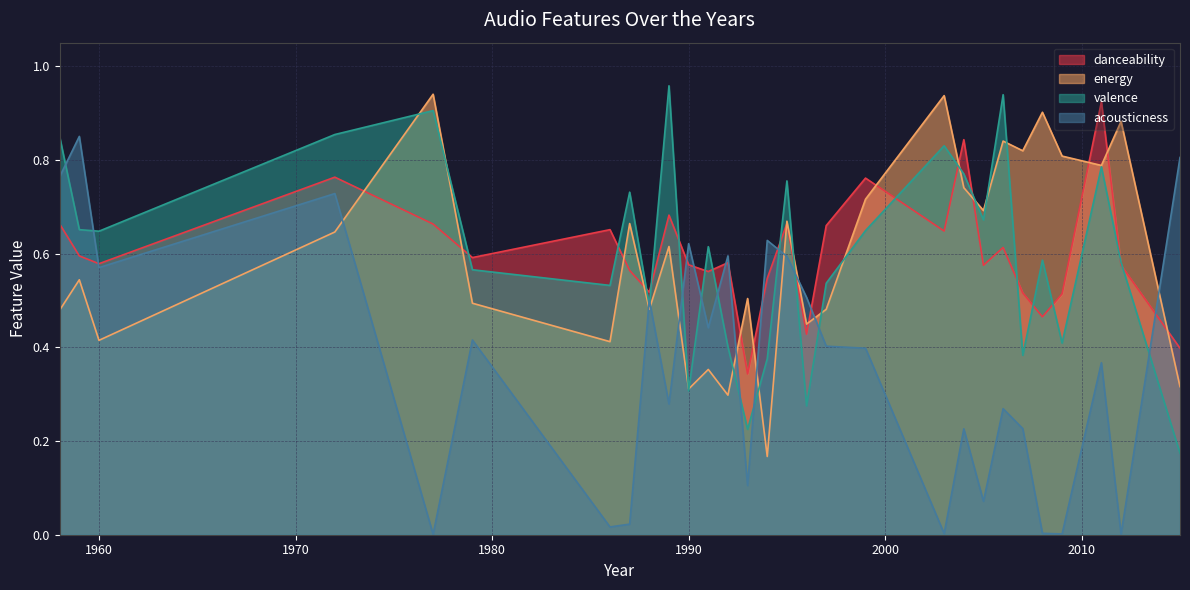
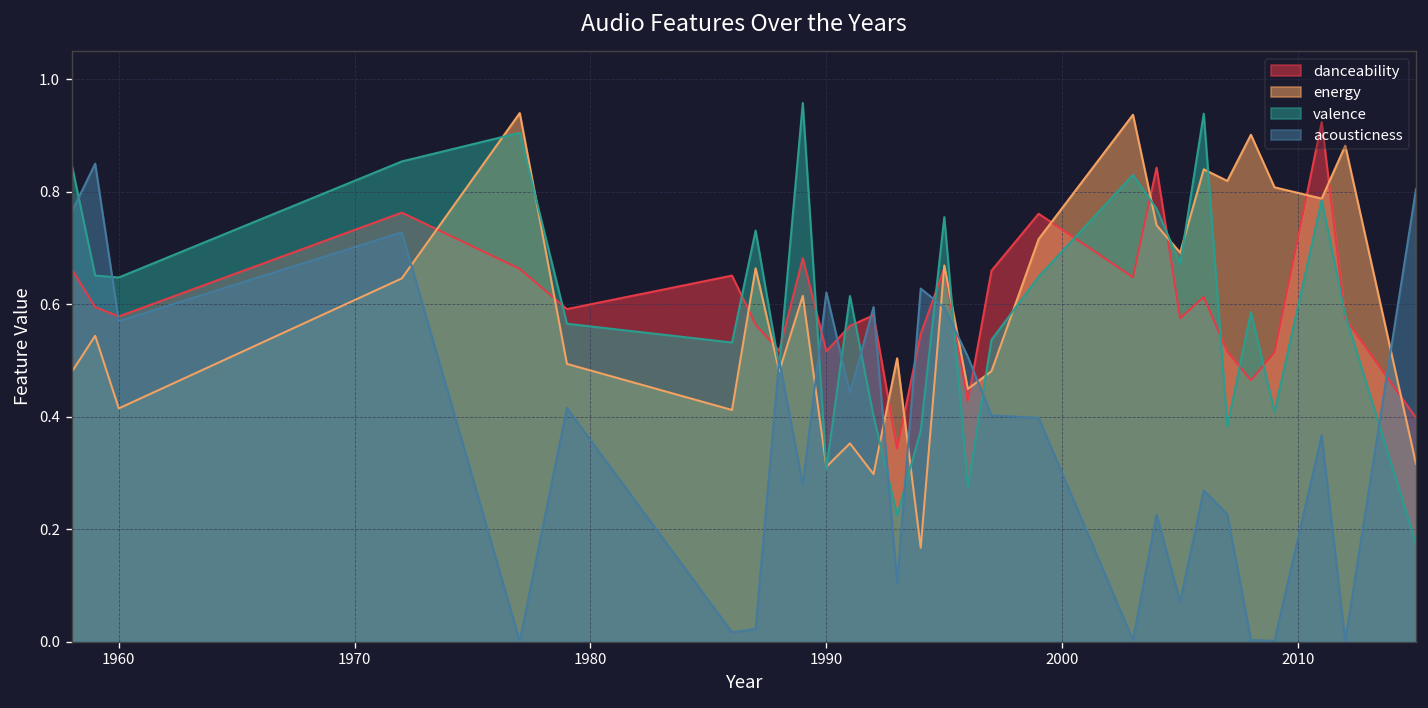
danceability, 1990: 0.58 -> 0.52
